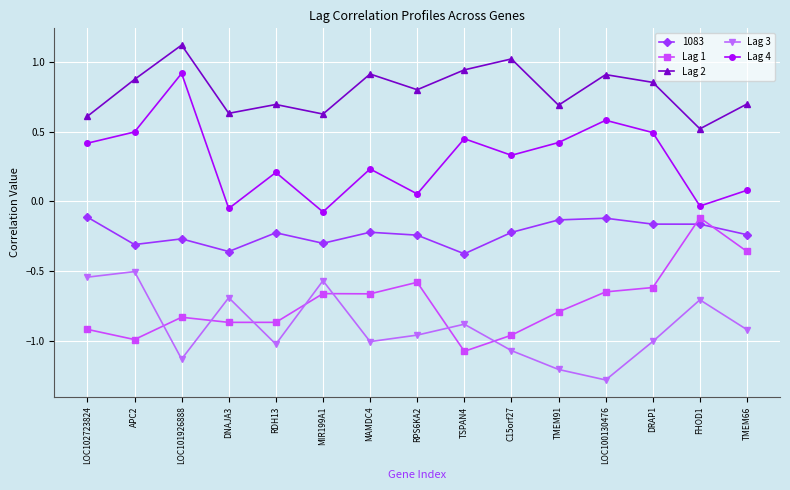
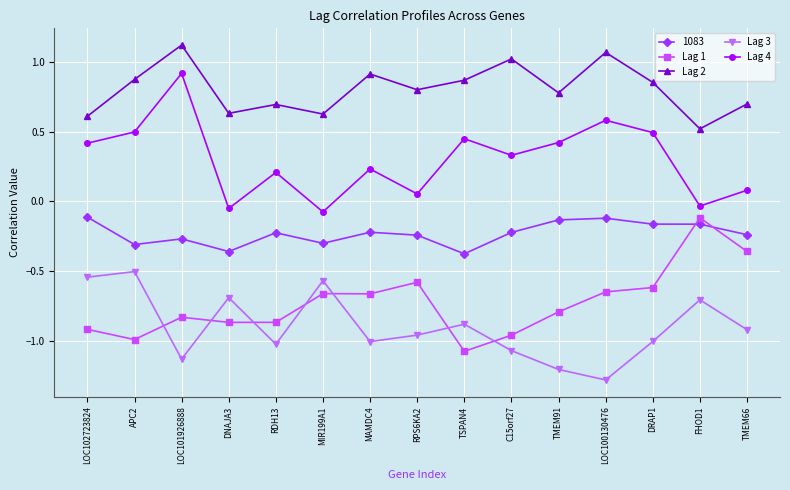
Lag 2, TSPAN4: 0.95 -> 0.87
Lag 2, TMEM91: 0.69 -> 0.78
Lag 2, LOC100130476: 0.91 -> 1.07
